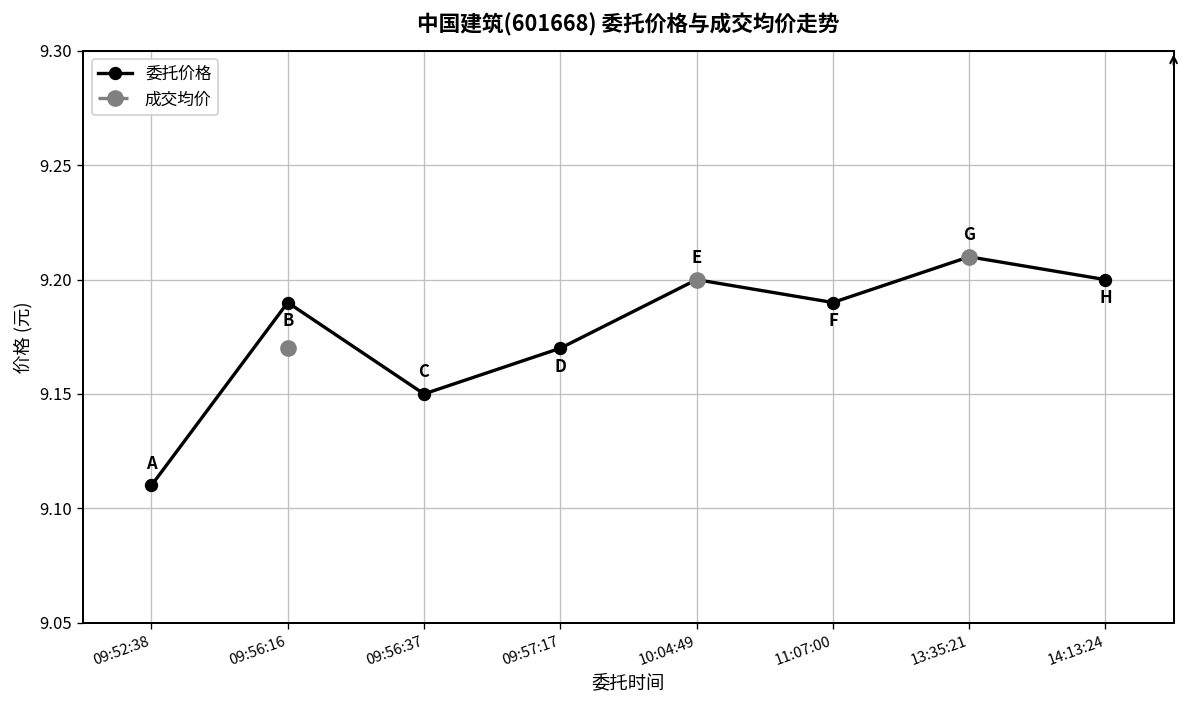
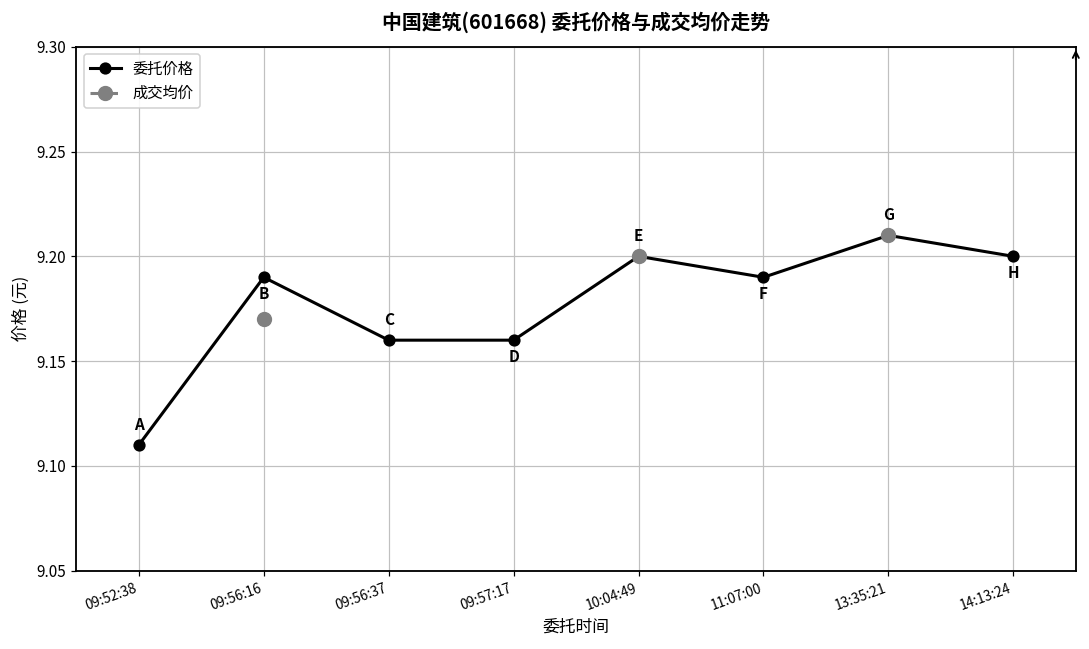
委托价格, 09:56:37: 9.15 -> 9.16
委托价格, 09:57:17: 9.17 -> 9.16
